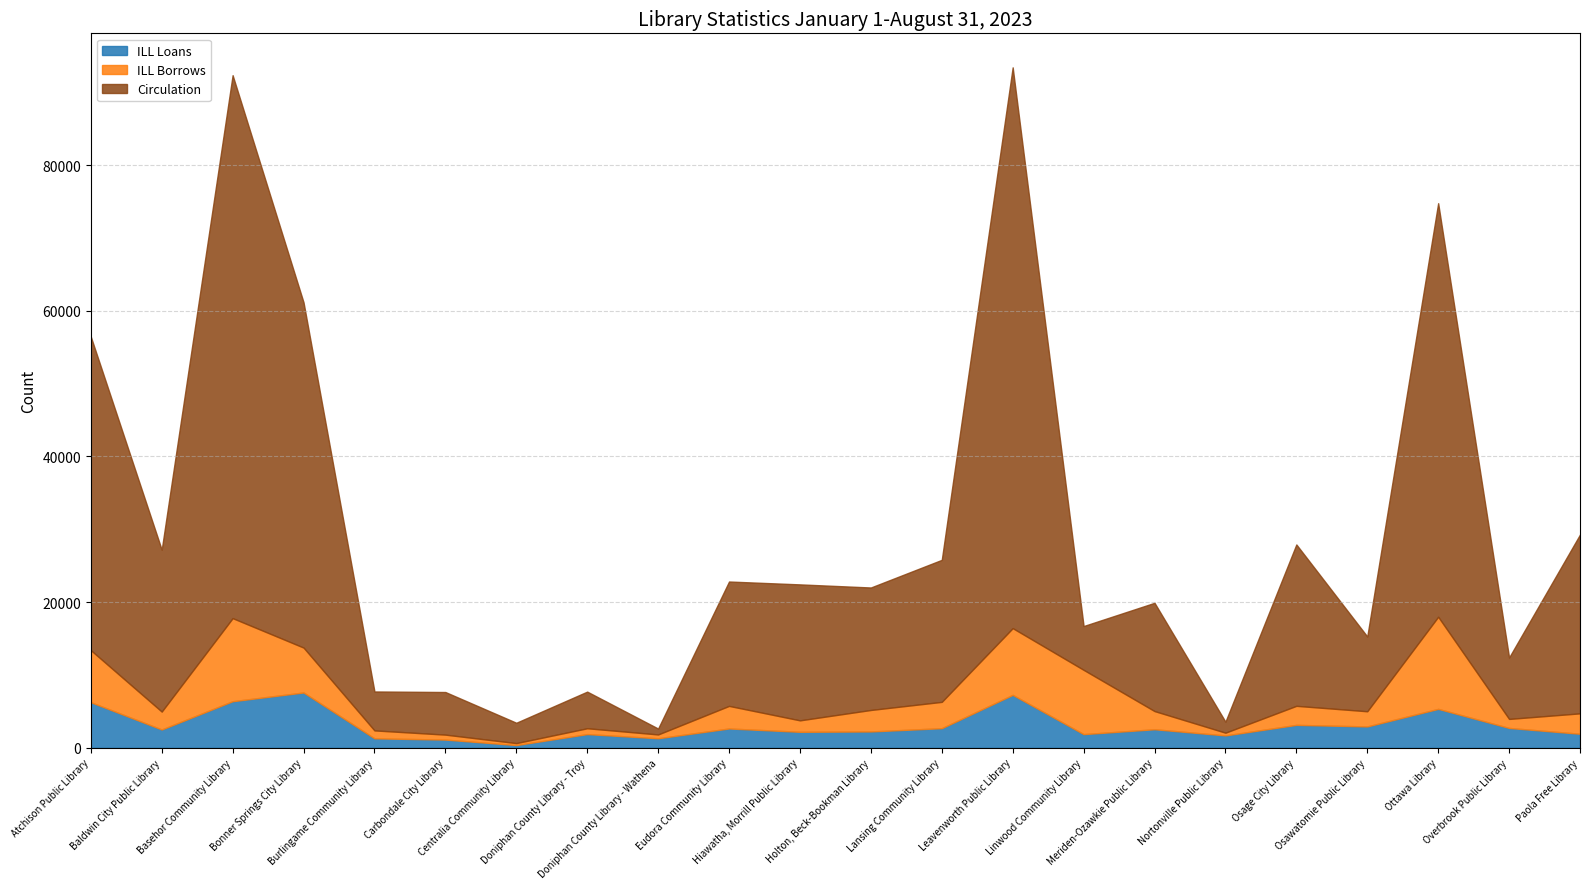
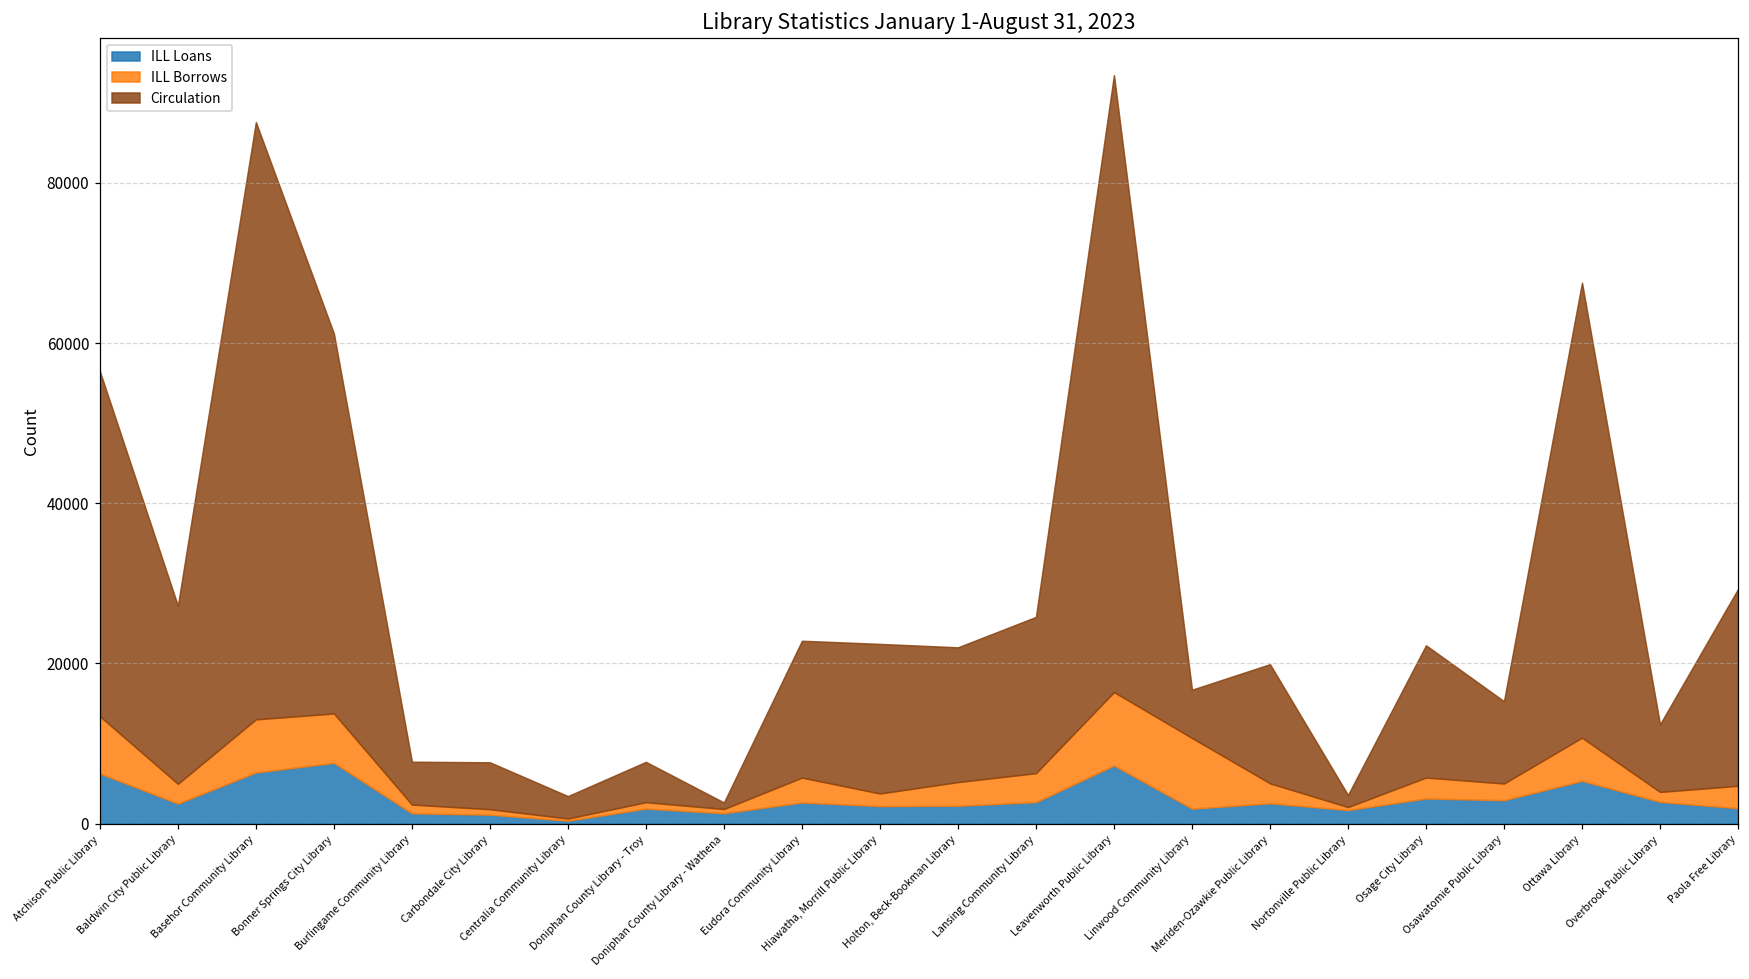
ILL Borrows, Basehor Community Library: 11000 -> 7000
Circulation, Osage City Library: 22000 -> 17000
ILL Borrows, Ottawa Library: 13000 -> 5000
